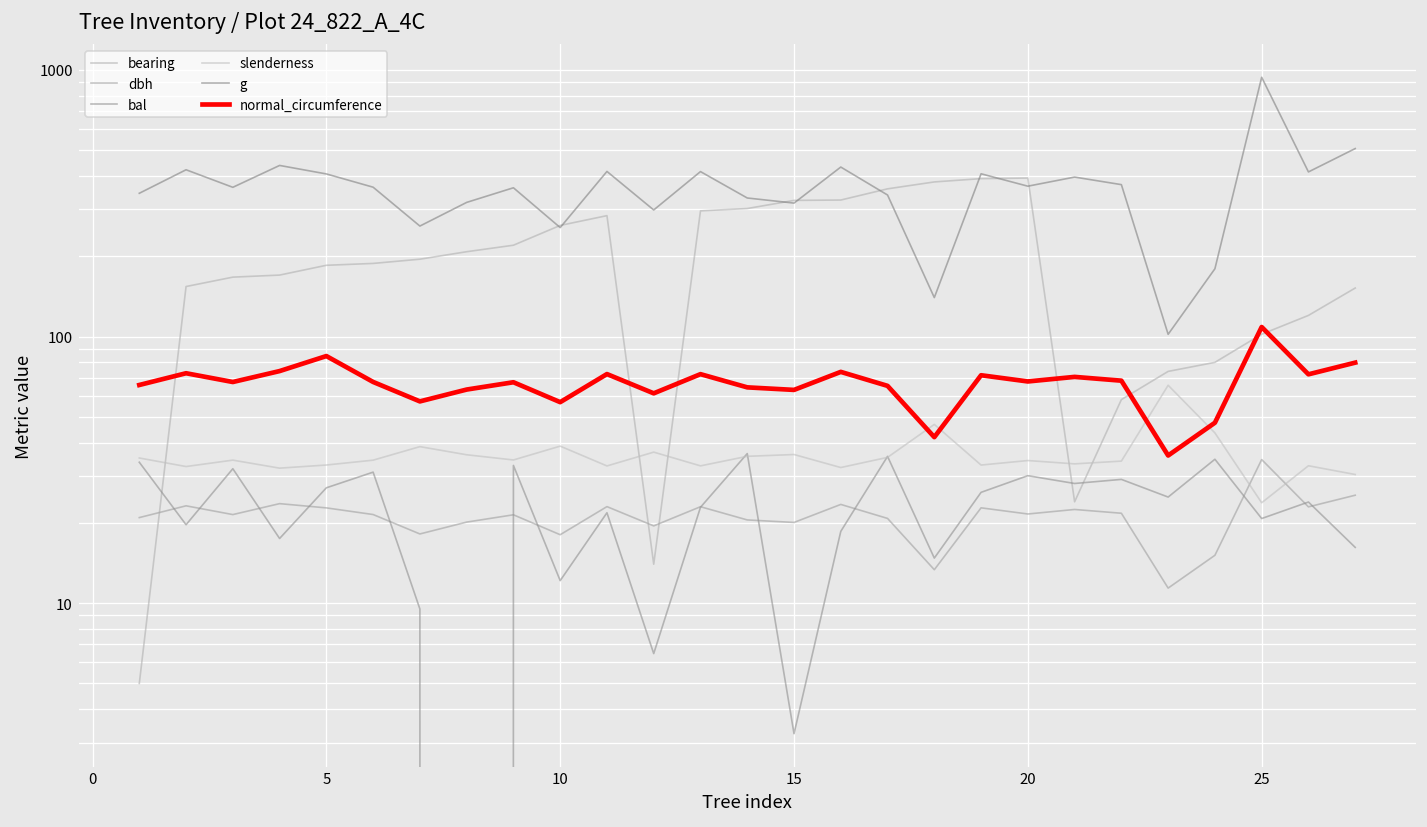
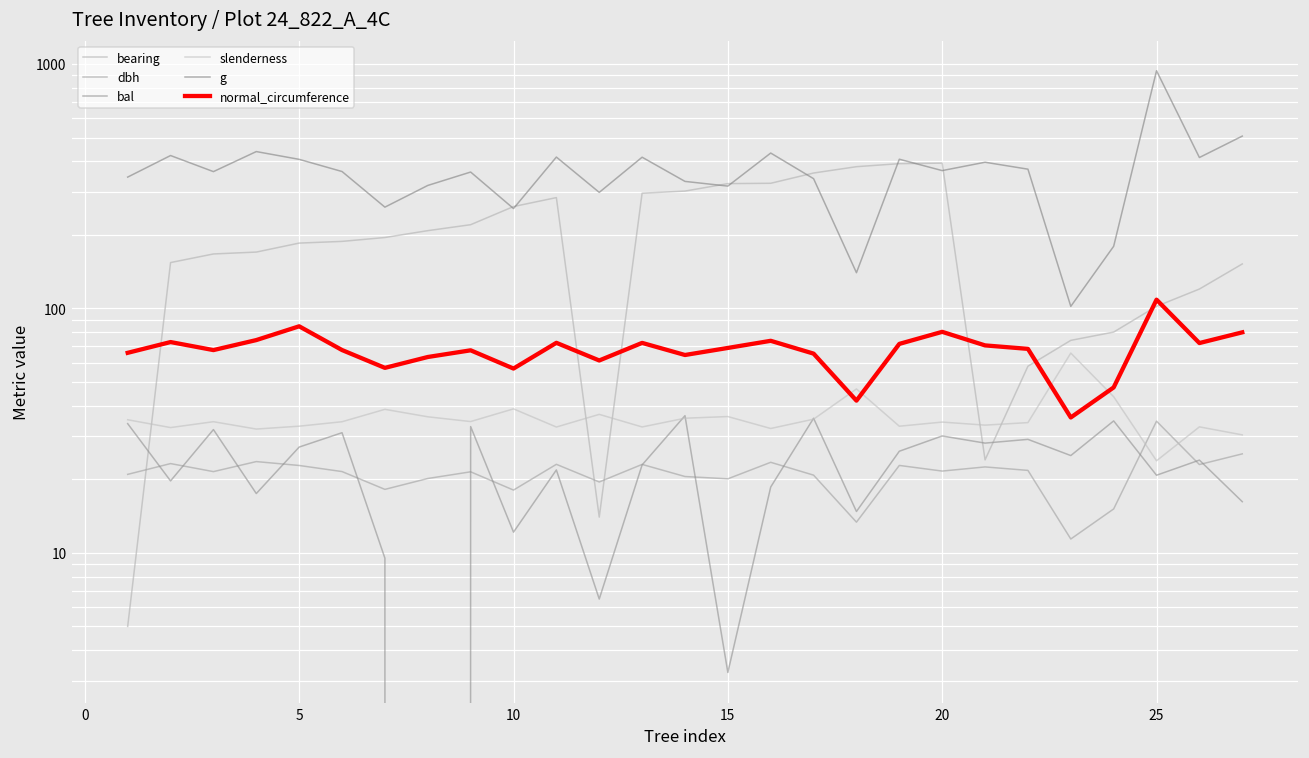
normal_circumference, 15: 63 -> 69
normal_circumference, 20: 68 -> 80
